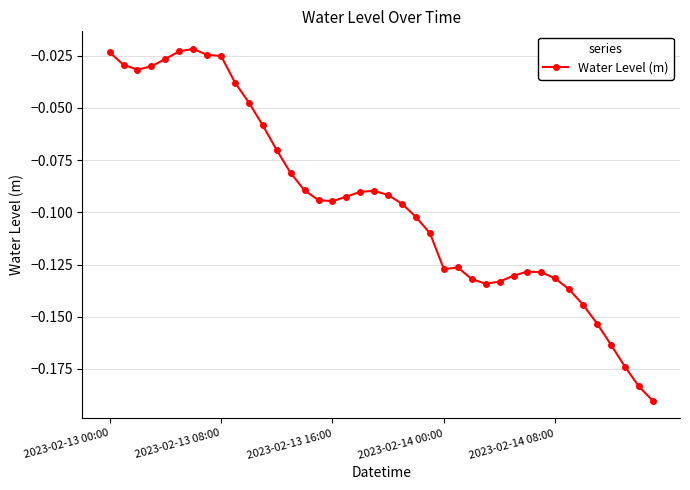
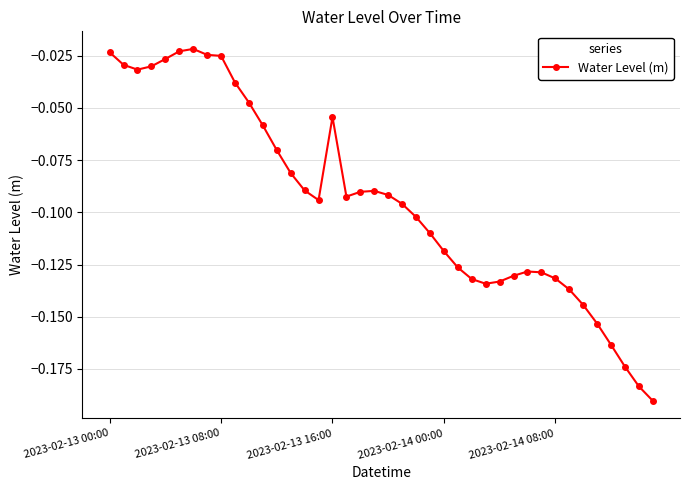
2023-02-13 16:00: -0.095 -> -0.054
2023-02-14 00:00: -0.127 -> -0.119
